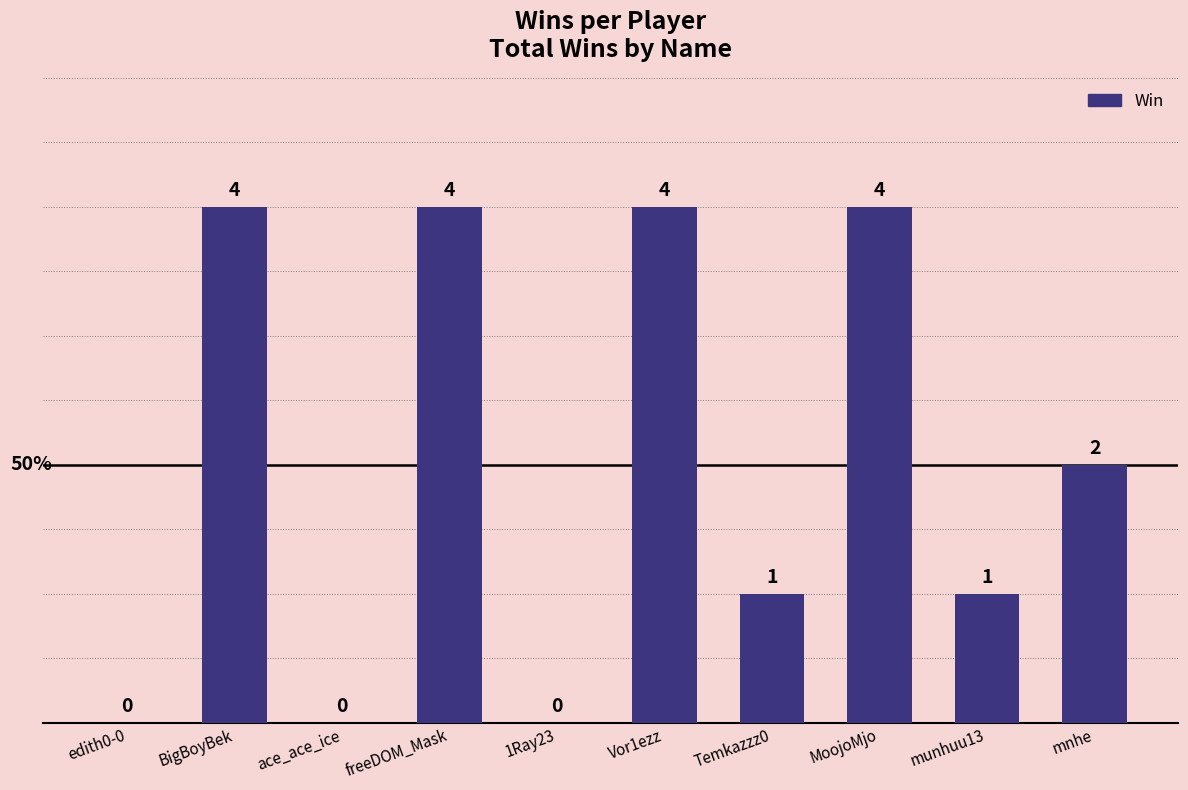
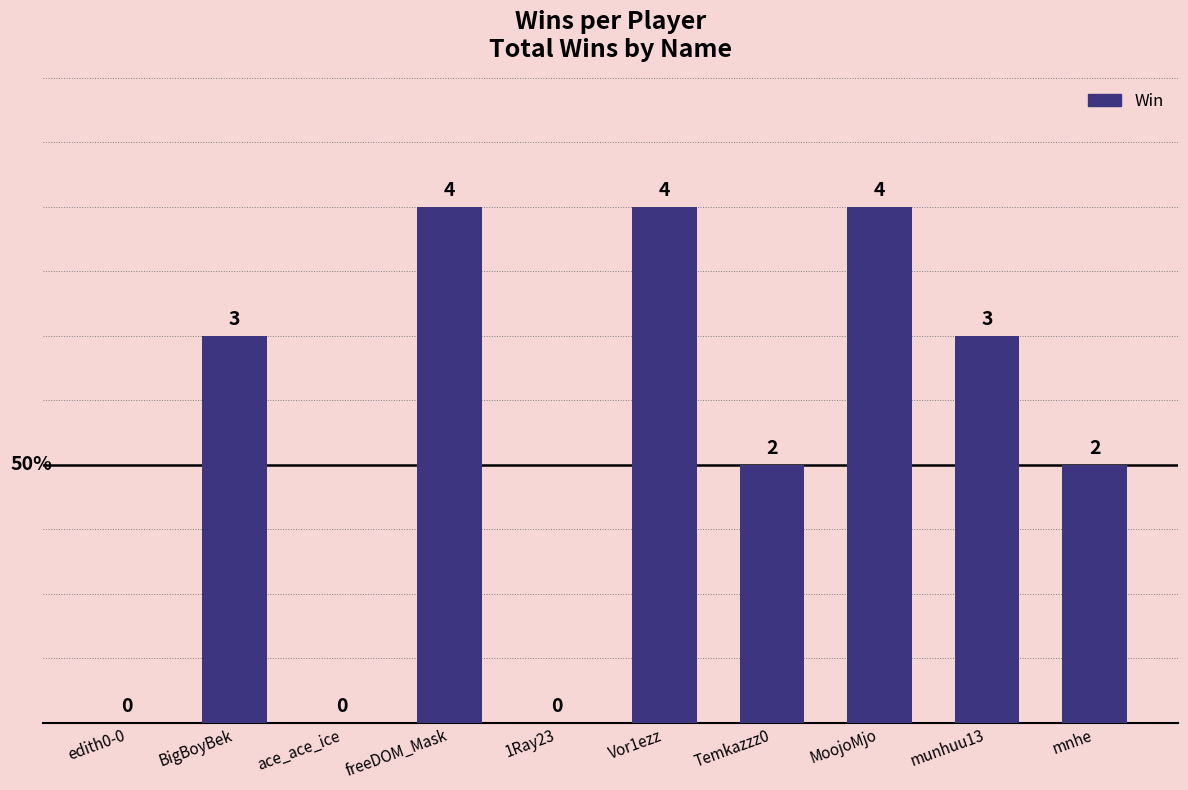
BigBoyBek: 4 -> 3
Temkazzz0: 1 -> 2
munhuu13: 1 -> 3
